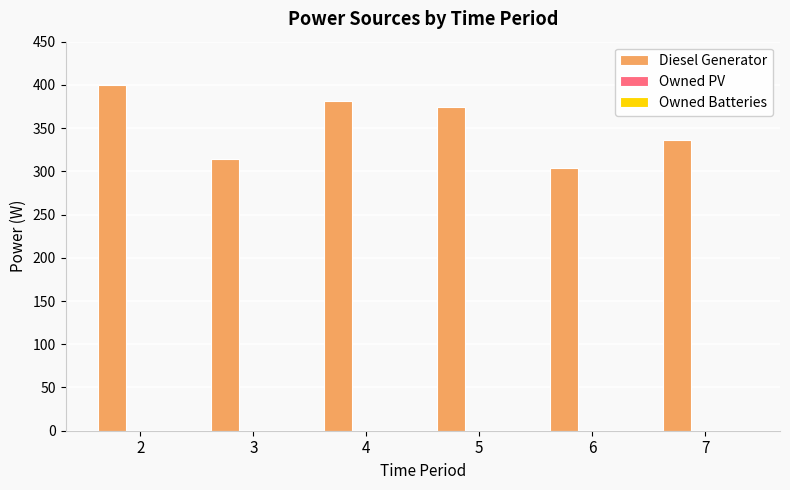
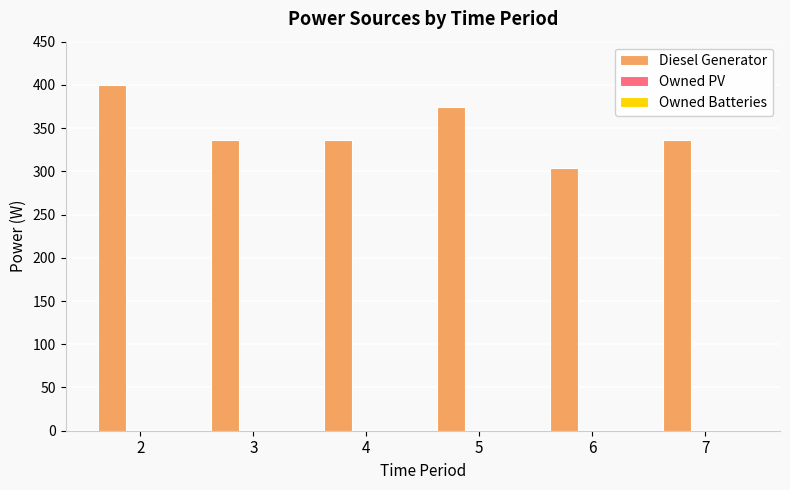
Diesel Generator, 3: 310 -> 340
Diesel Generator, 4: 380 -> 340
